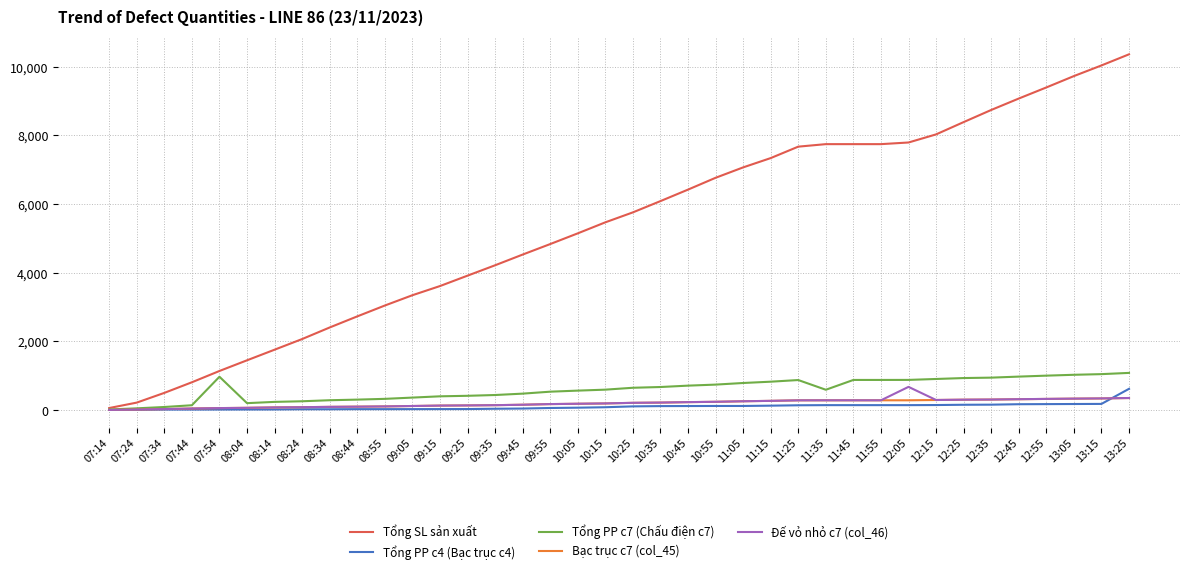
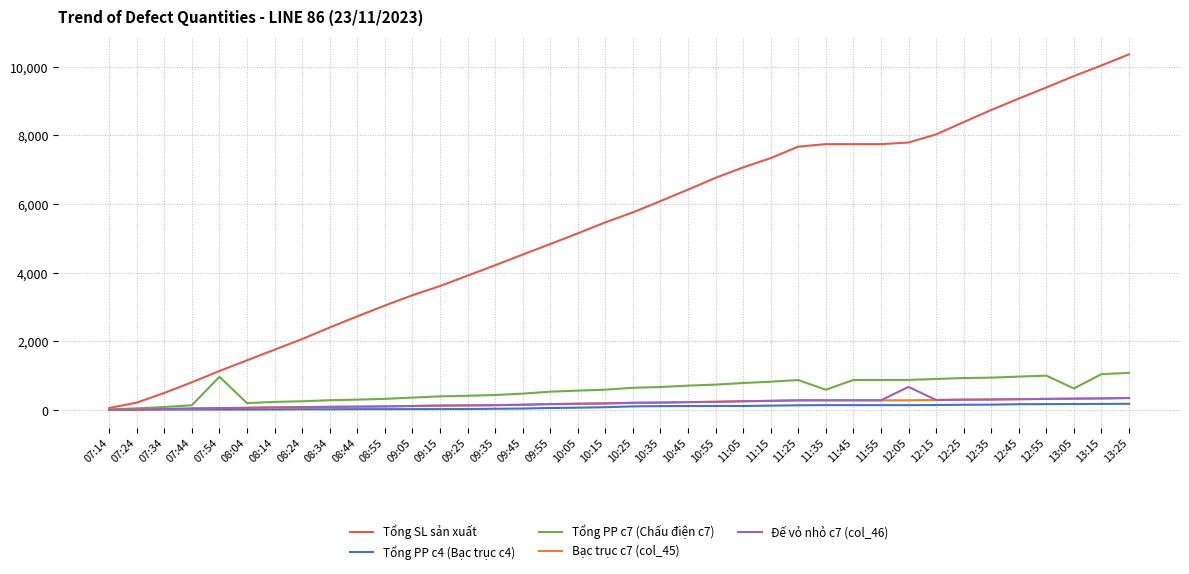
Tổng PP c7 (Chấu điện c7), 13:05: 1,000 -> 600
Tổng PP c4 (Bạc trục c4), 13:25: 600 -> 200
